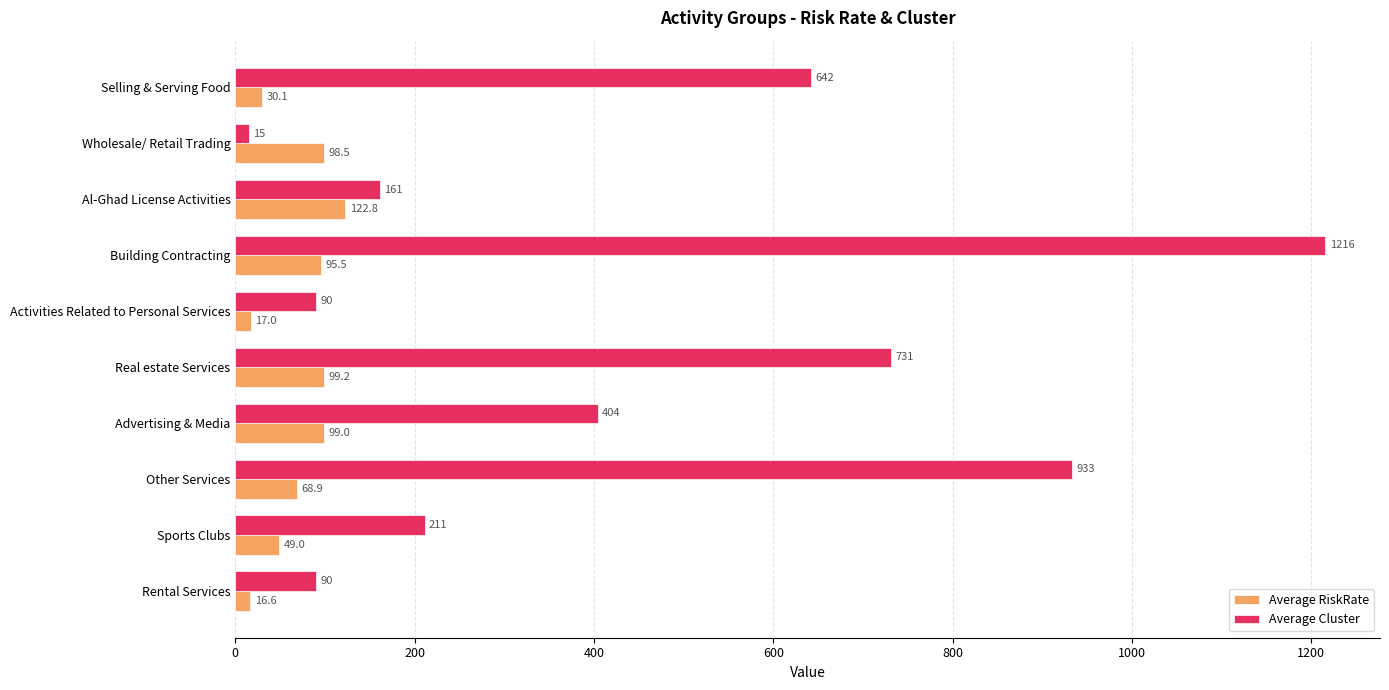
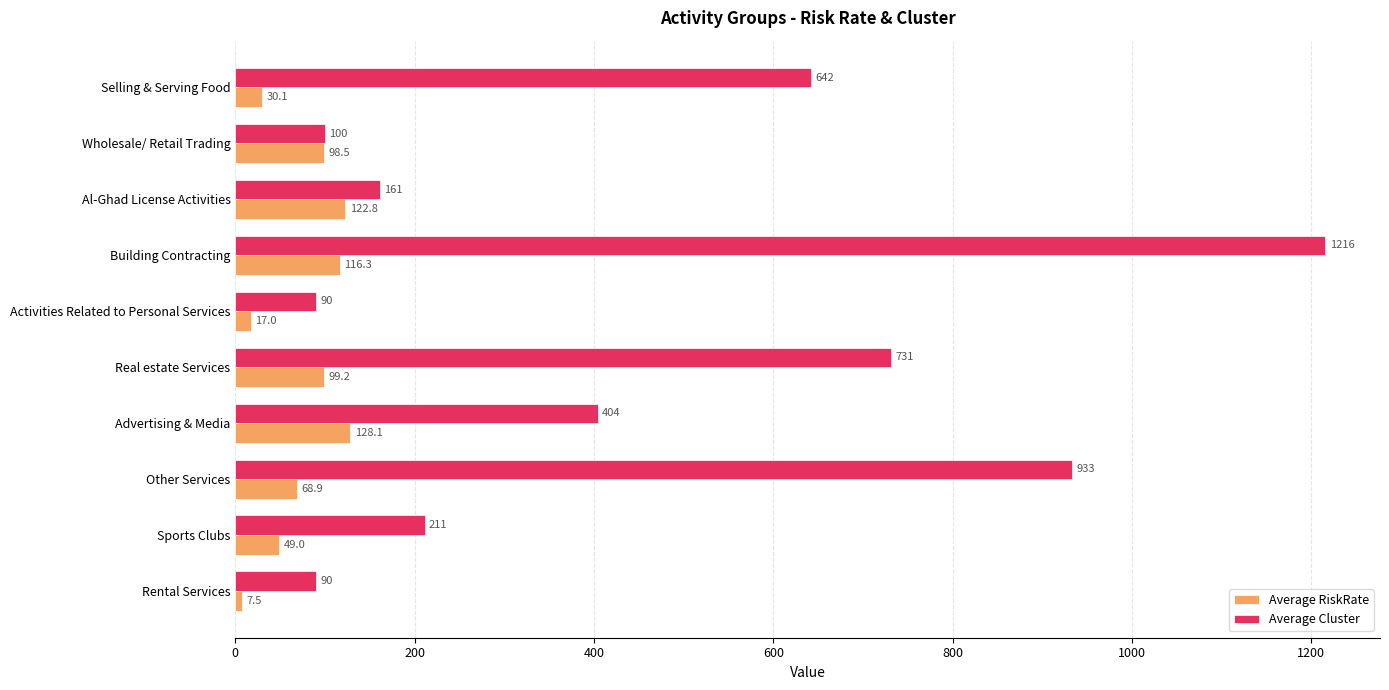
Average Cluster, Wholesale/ Retail Trading: 15 -> 100
Average RiskRate, Building Contracting: 95.5 -> 116.3
Average RiskRate, Advertising & Media: 99.0 -> 128.1
Average RiskRate, Rental Services: 16.6 -> 7.5
